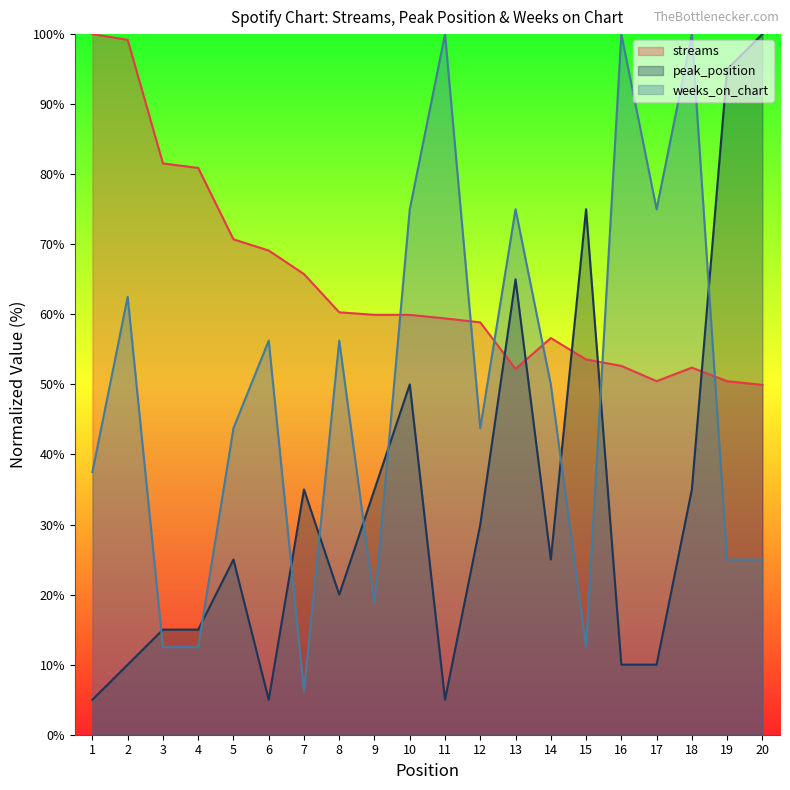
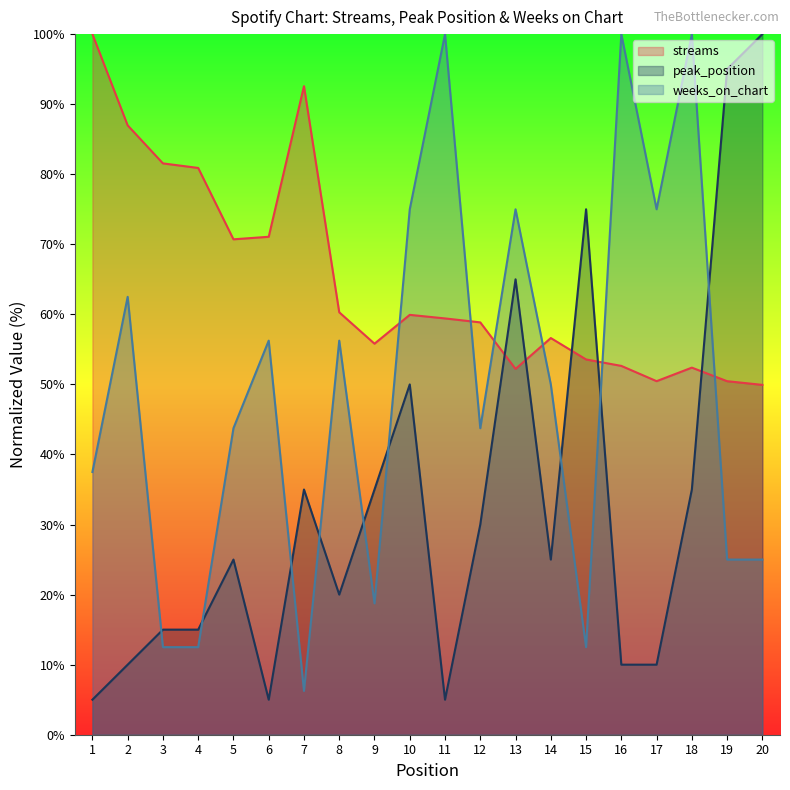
streams, 2: 99% -> 87%
streams, 6: 69% -> 71%
streams, 7: 66% -> 93%
streams, 9: 60% -> 56%
